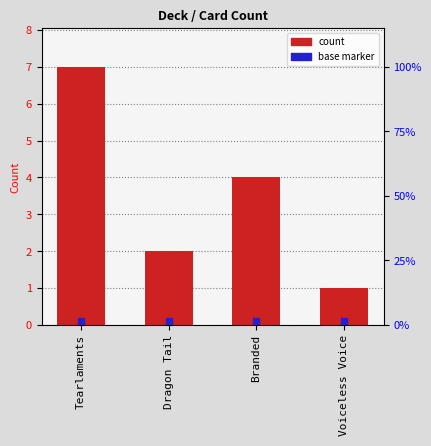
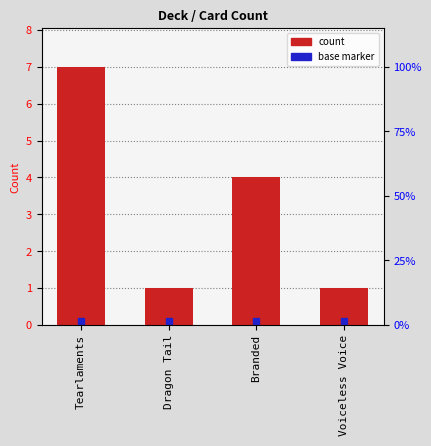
count, Dragon Tail: 2 -> 1
